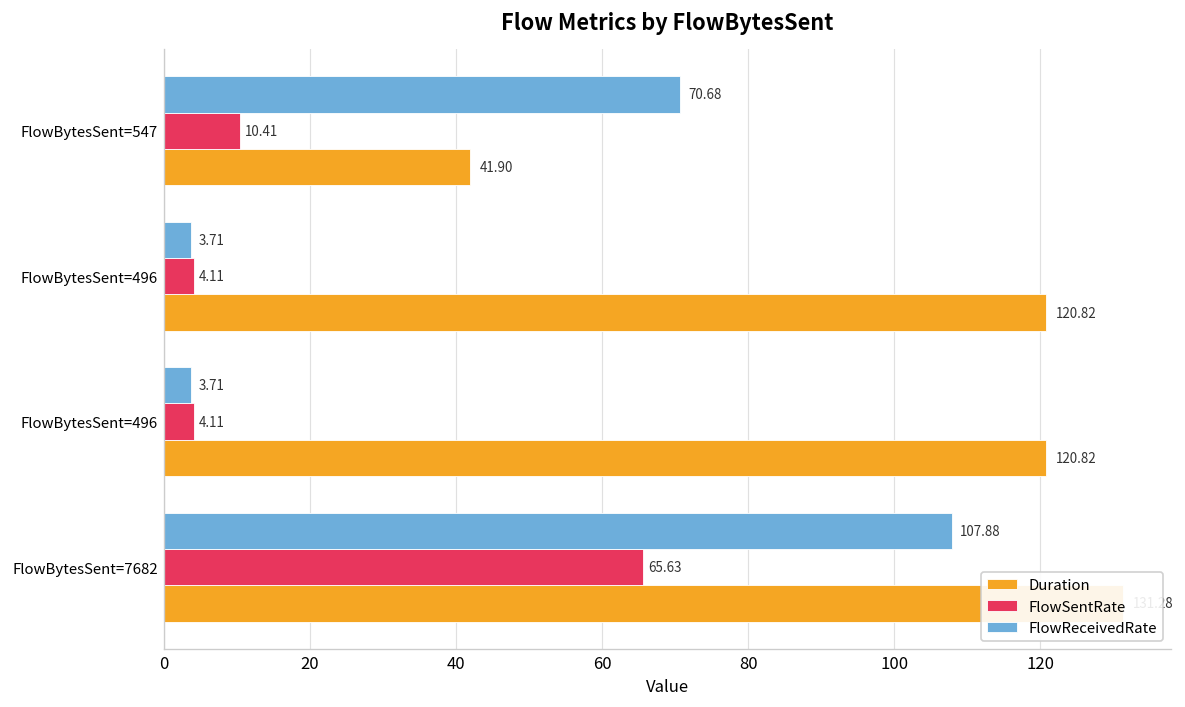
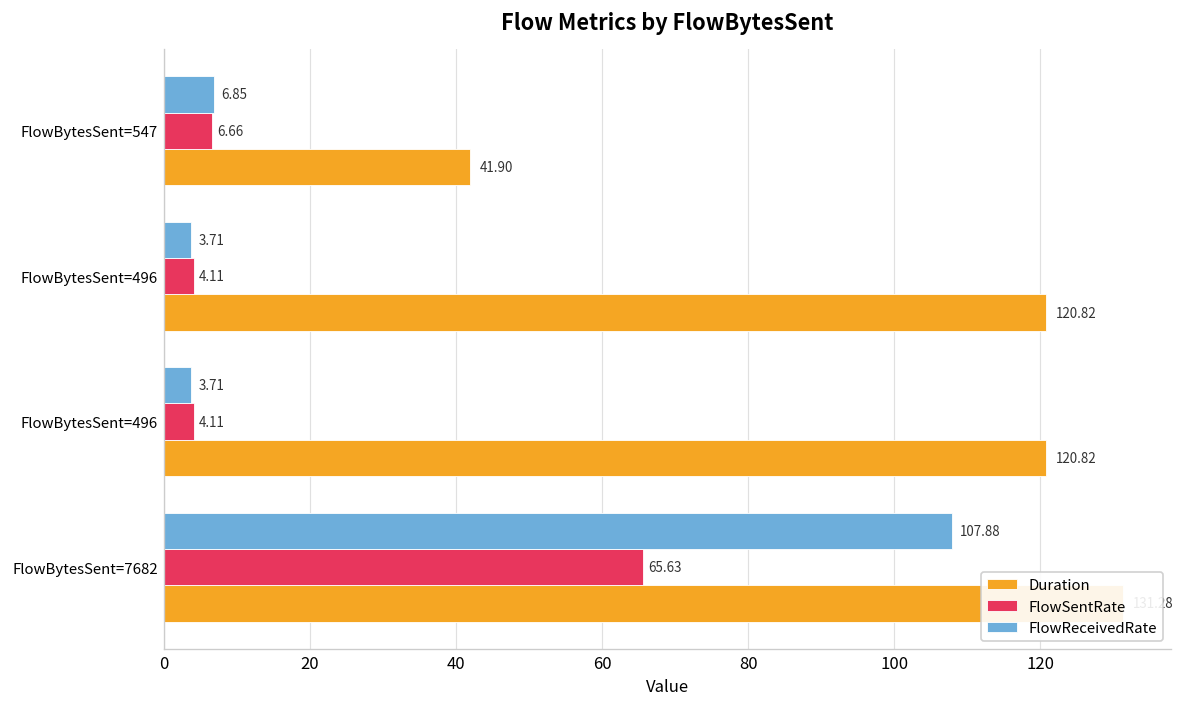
FlowReceivedRate, FlowBytesSent=547: 70.68 -> 6.85
FlowSentRate, FlowBytesSent=547: 10.41 -> 6.66
